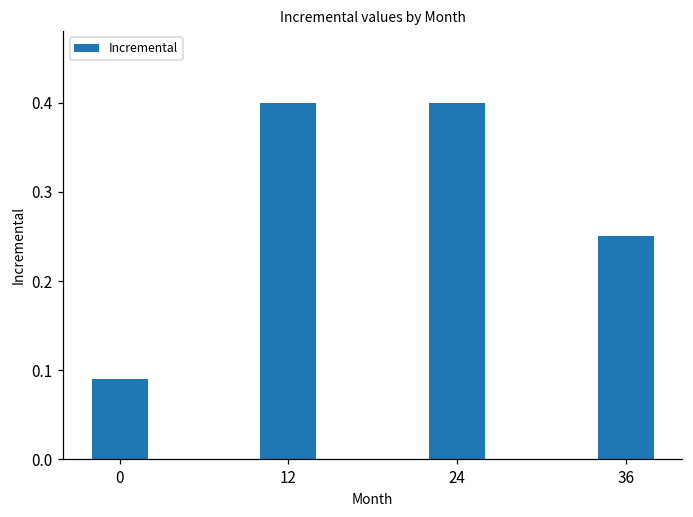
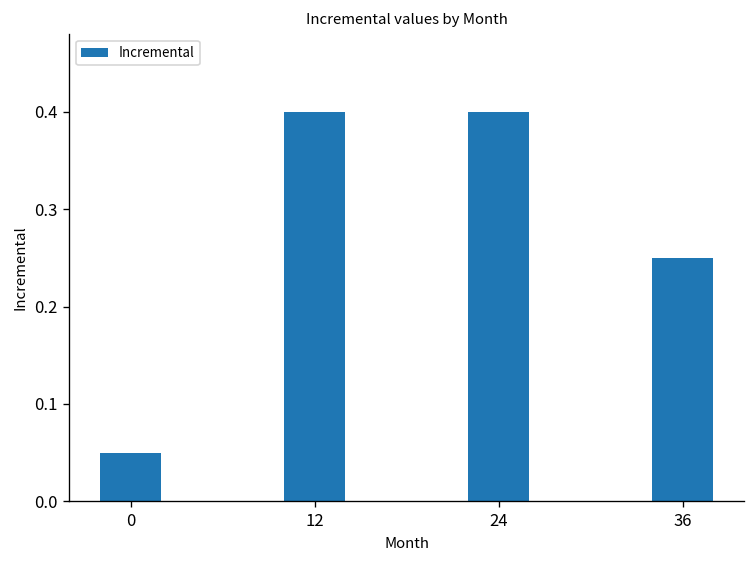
0: 0.09 -> 0.05
